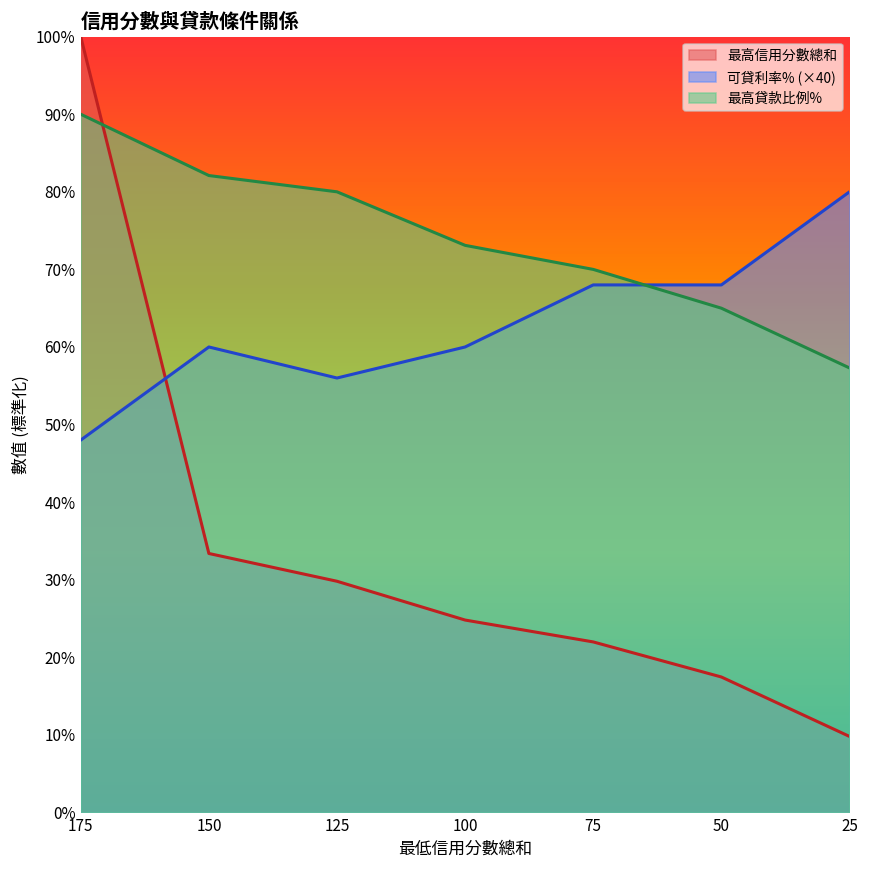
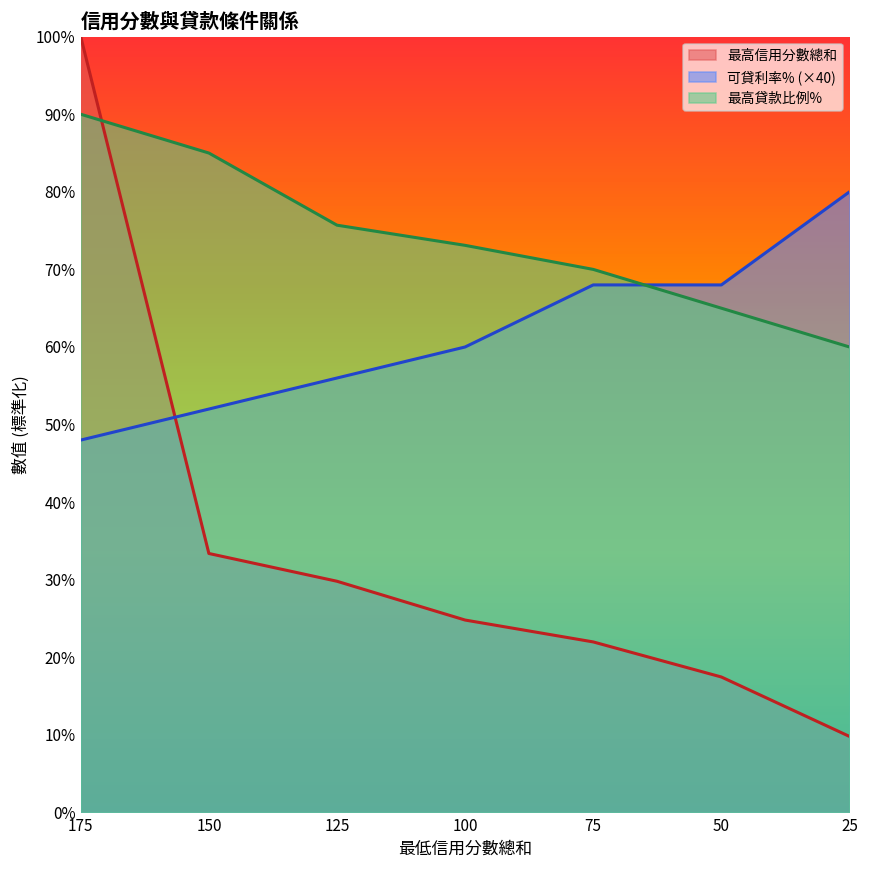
可貸利率% (×40), 150: 60% -> 52%
最高貸款比例%, 150: 82% -> 85%
最高貸款比例%, 125: 80% -> 76%
最高貸款比例%, 25: 57% -> 60%
